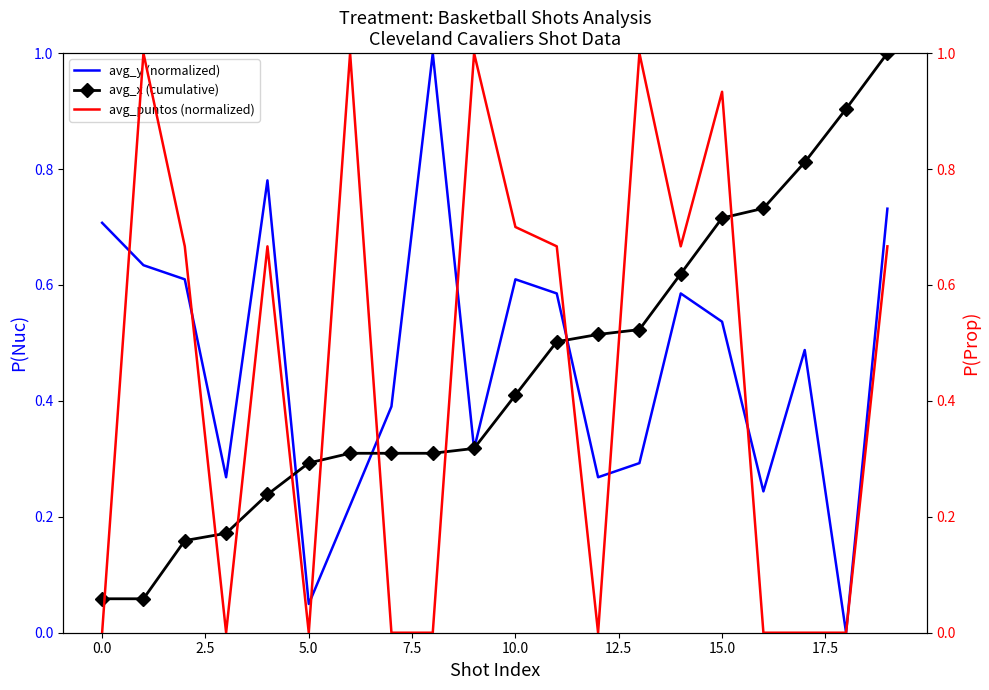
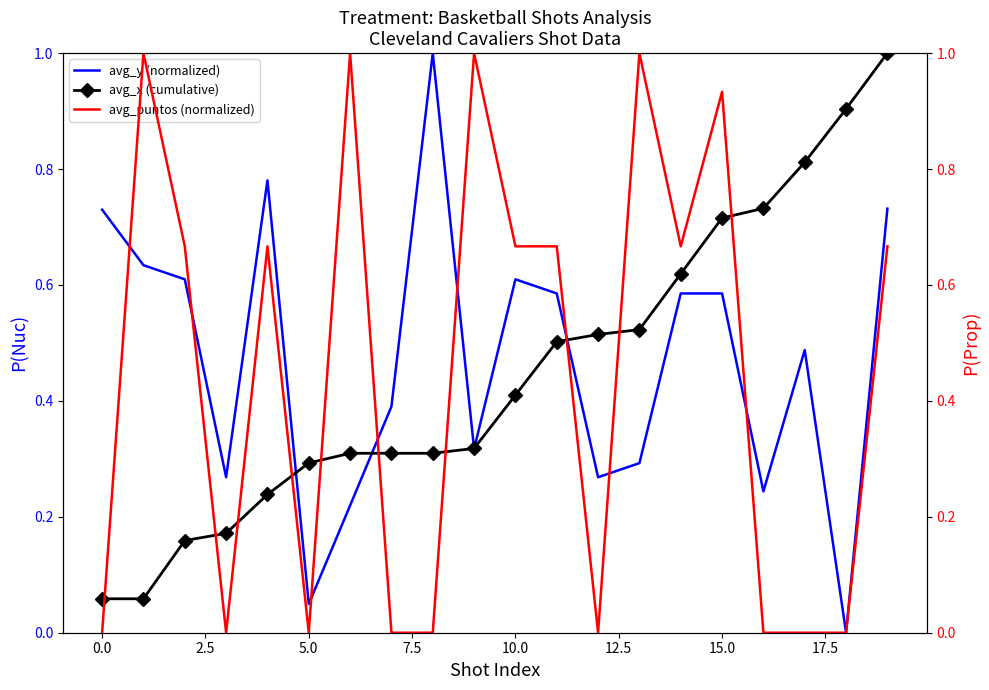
avg_y (normalized), 0.0: 0.71 -> 0.73
avg_y (normalized), 15.0: 0.54 -> 0.59
avg_puntos (normalized), 10.0: 0.70 -> 0.67
